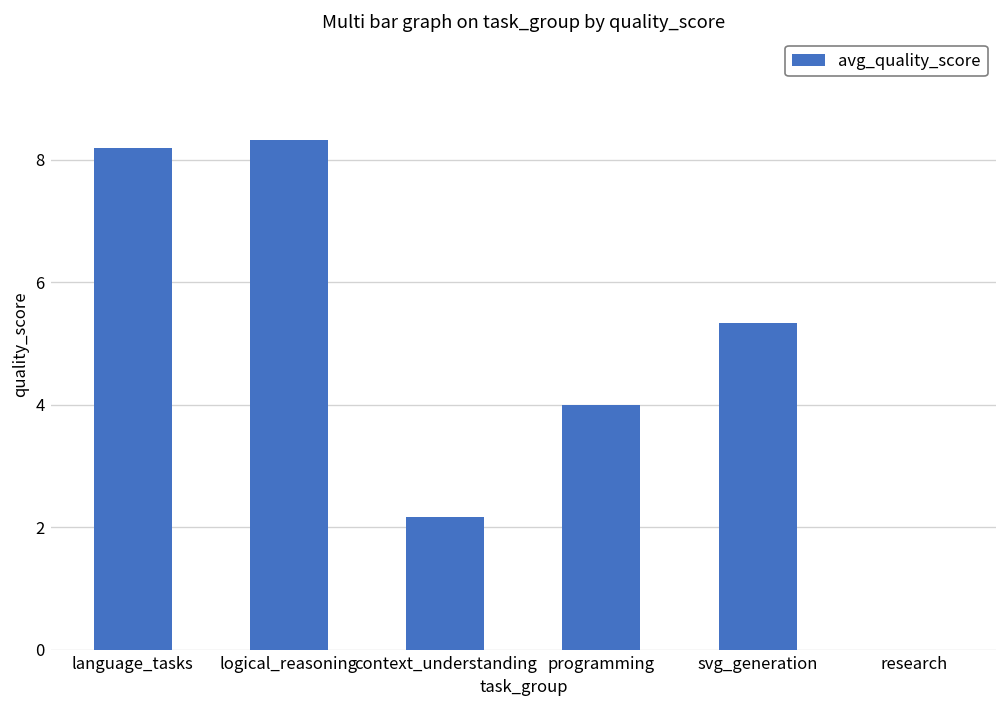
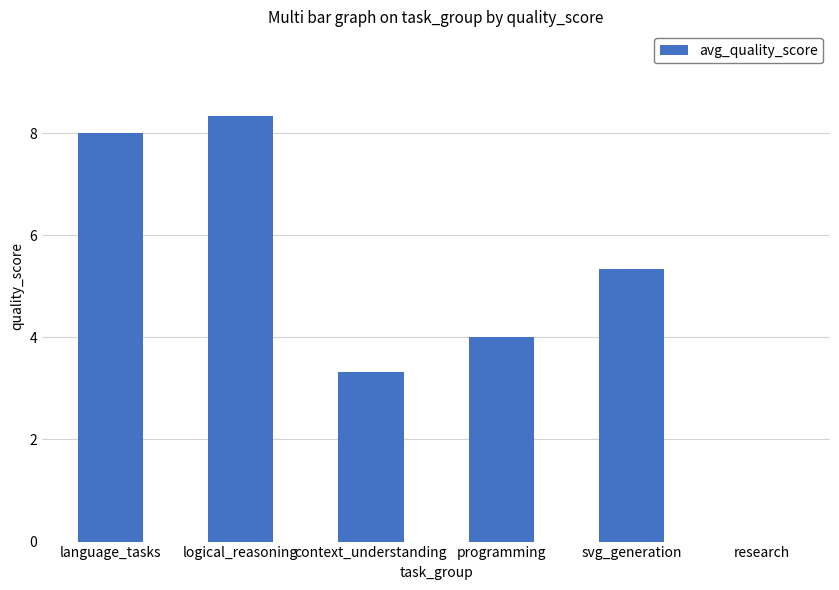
language_tasks: 8.2 -> 8.0
context_understanding: 2.2 -> 3.3
